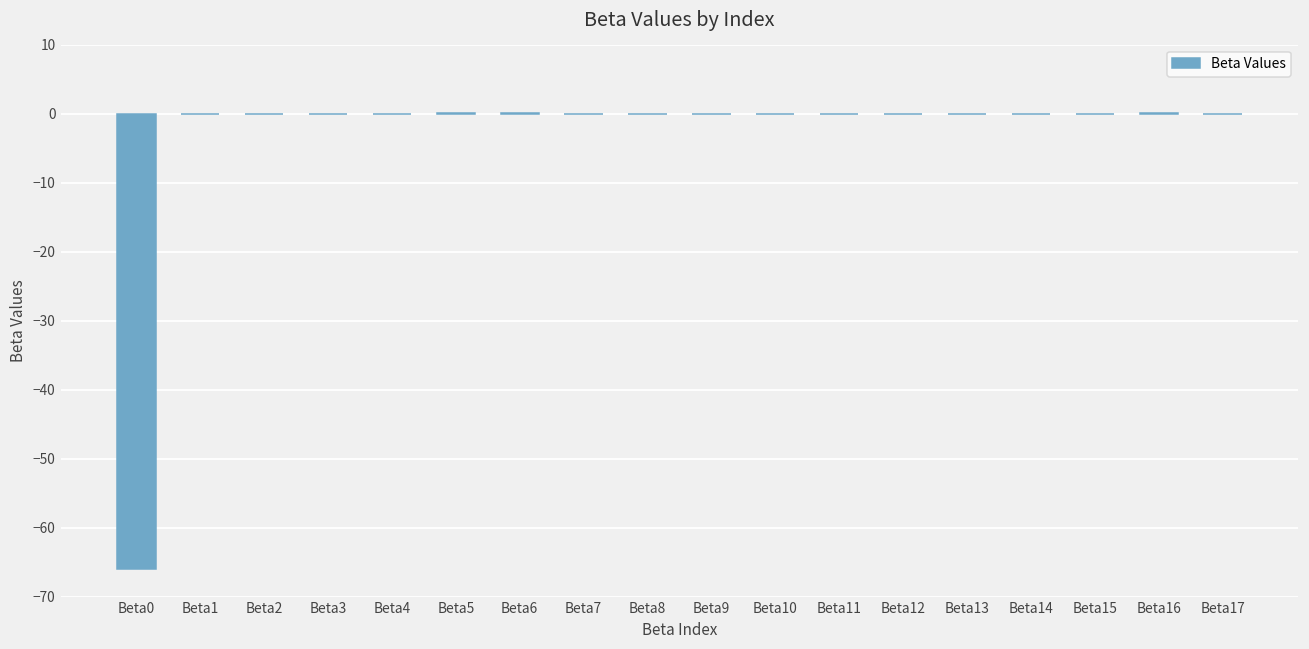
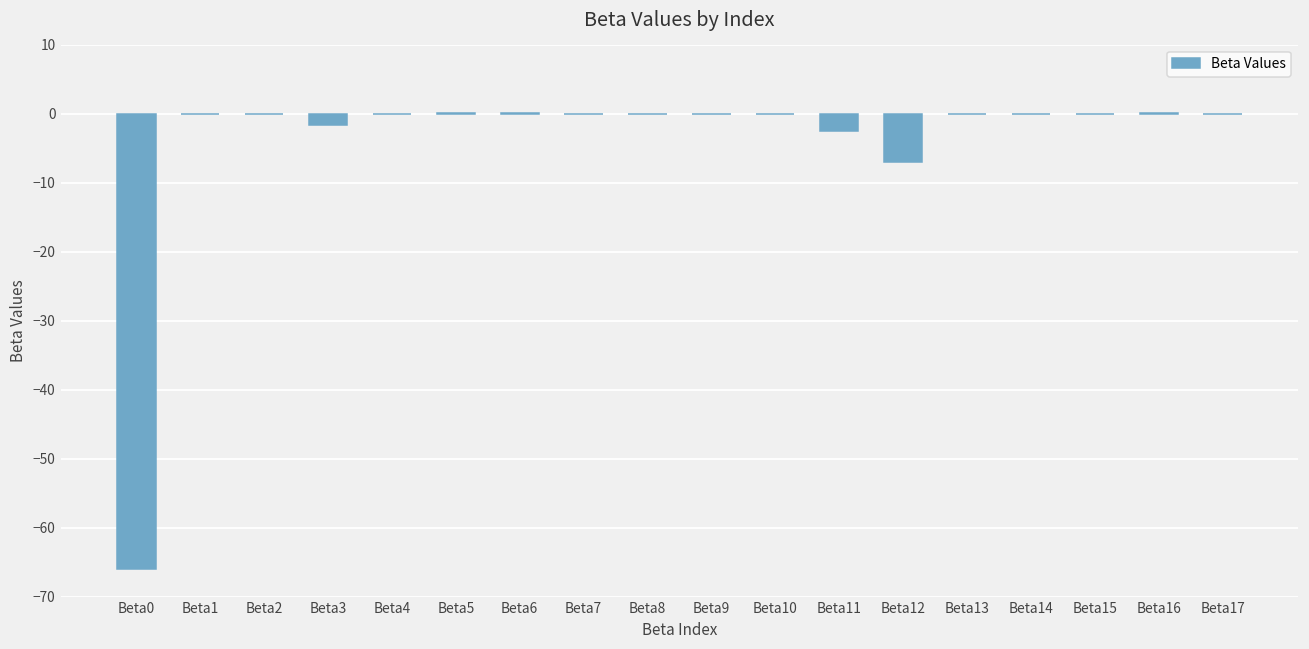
Beta3: 0 -> -2
Beta11: 0 -> -3
Beta12: 0 -> -7
